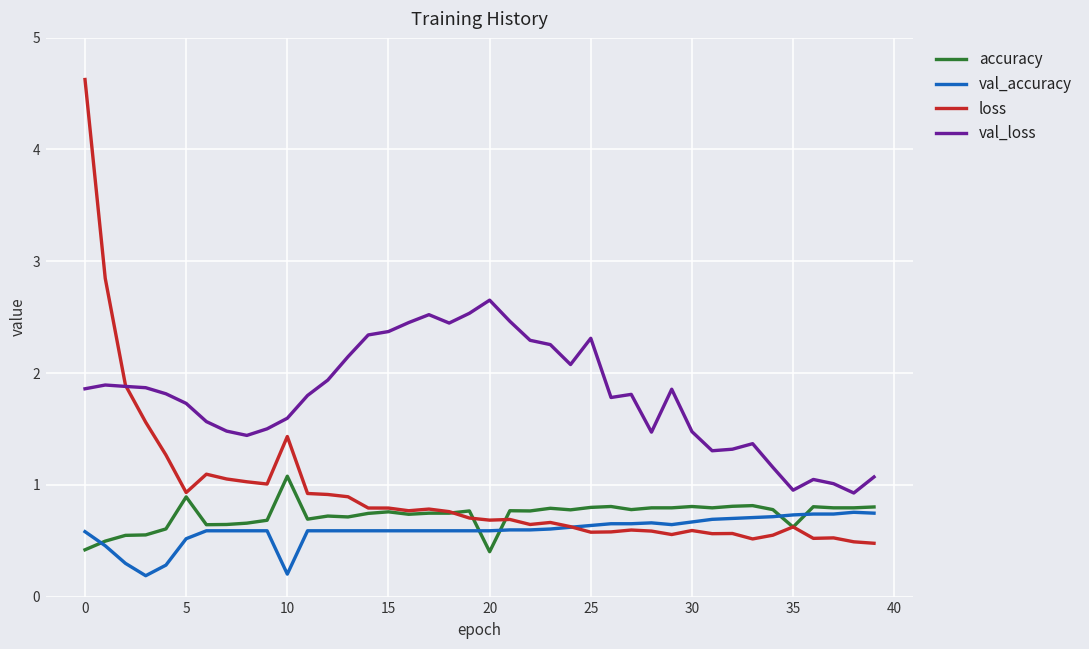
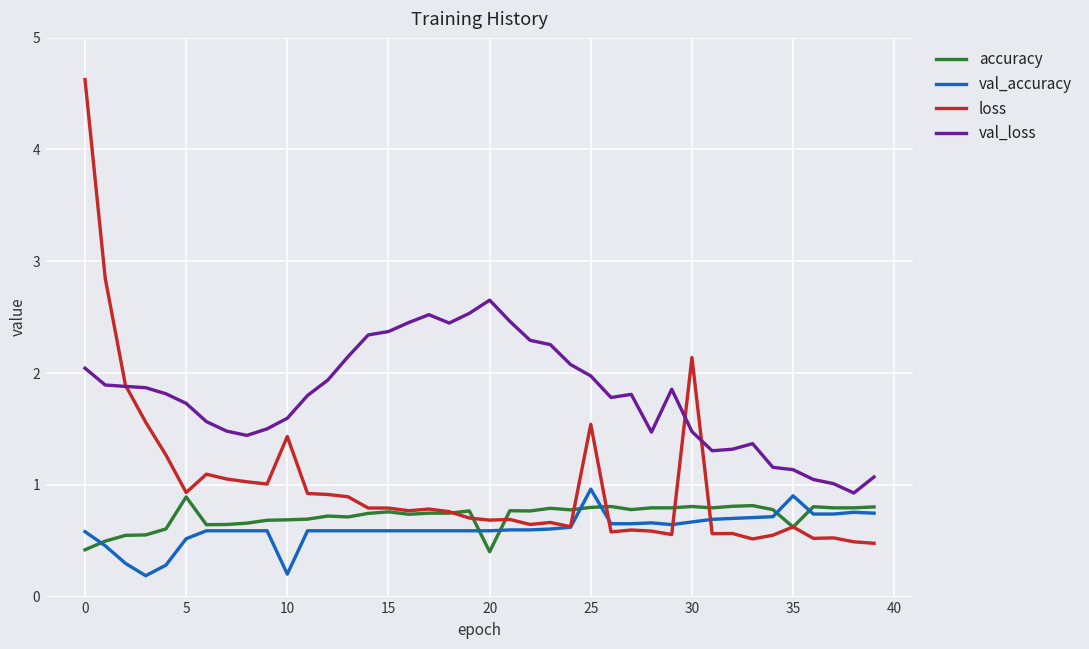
val_loss, 0: 1.86 -> 2.04
accuracy, 10: 1.08 -> 0.69
val_accuracy, 25: 0.64 -> 0.96
loss, 25: 0.58 -> 1.54
val_loss, 25: 2.31 -> 1.97
loss, 30: 0.59 -> 2.14
val_accuracy, 35: 0.73 -> 0.90
val_loss, 35: 0.95 -> 1.14
